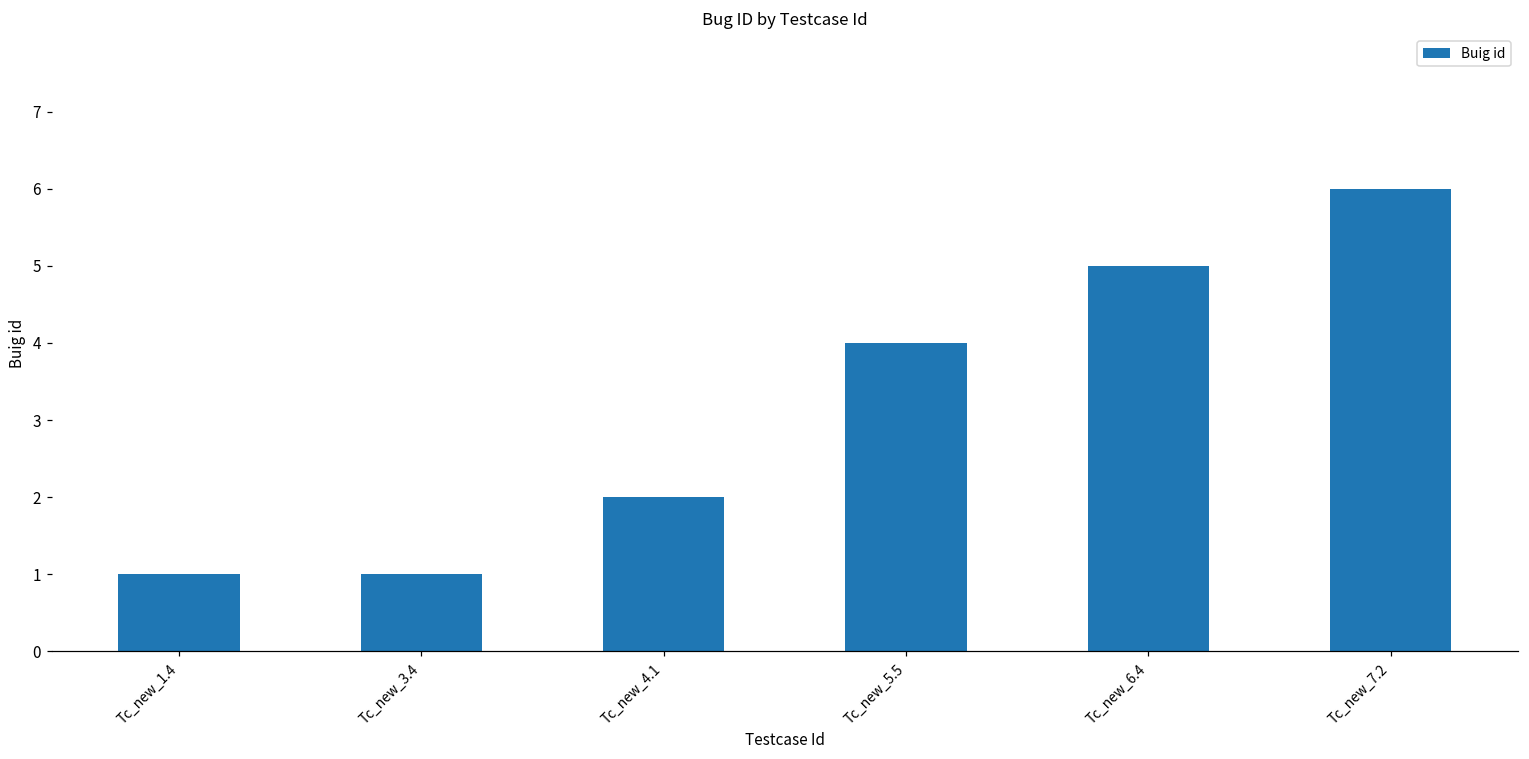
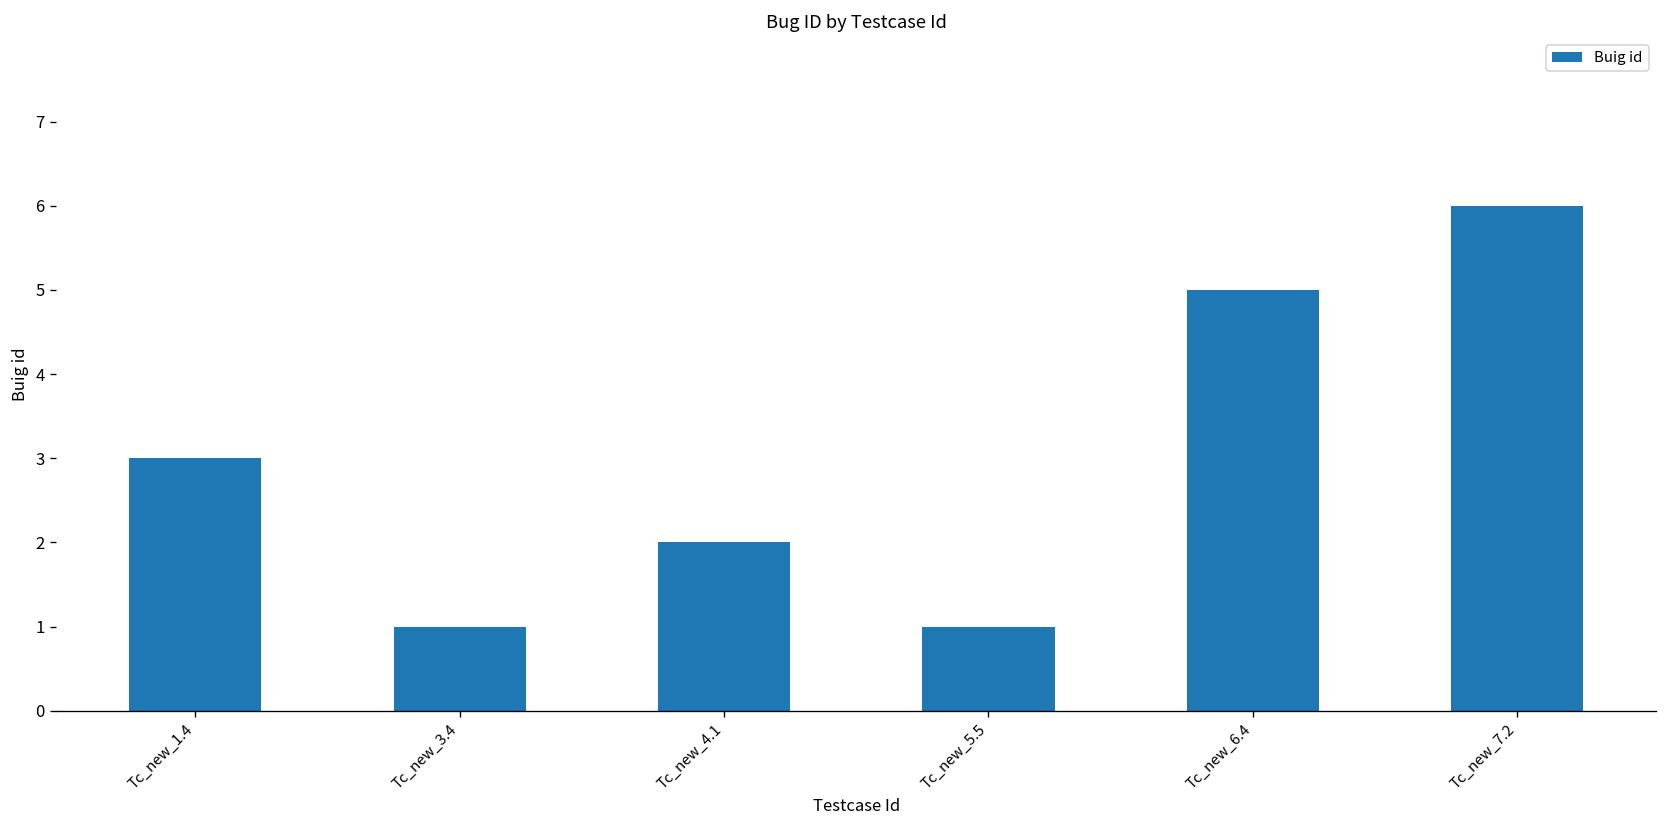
Tc_new_1.4: 1 -> 3
Tc_new_5.5: 4 -> 1
